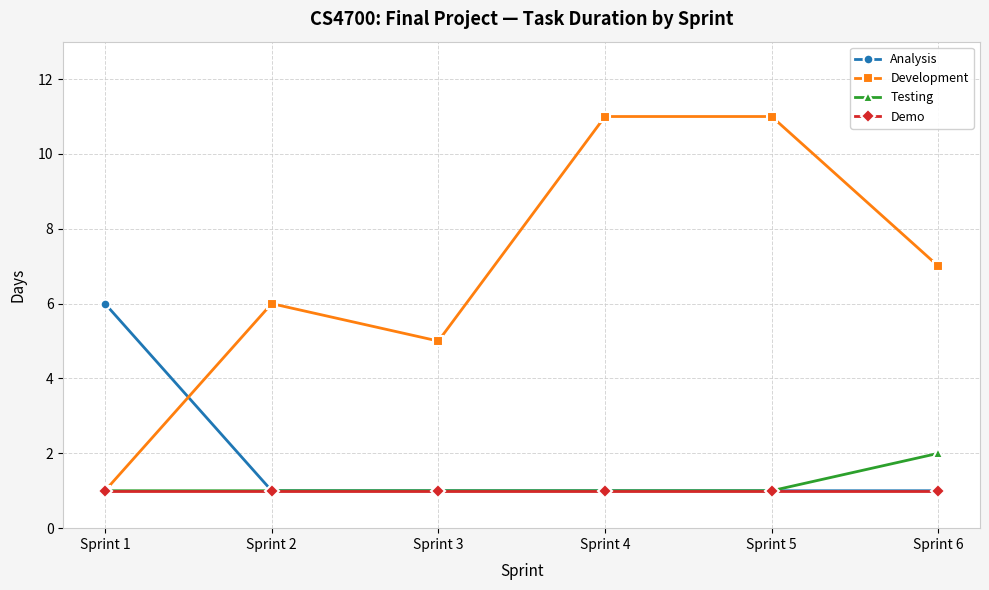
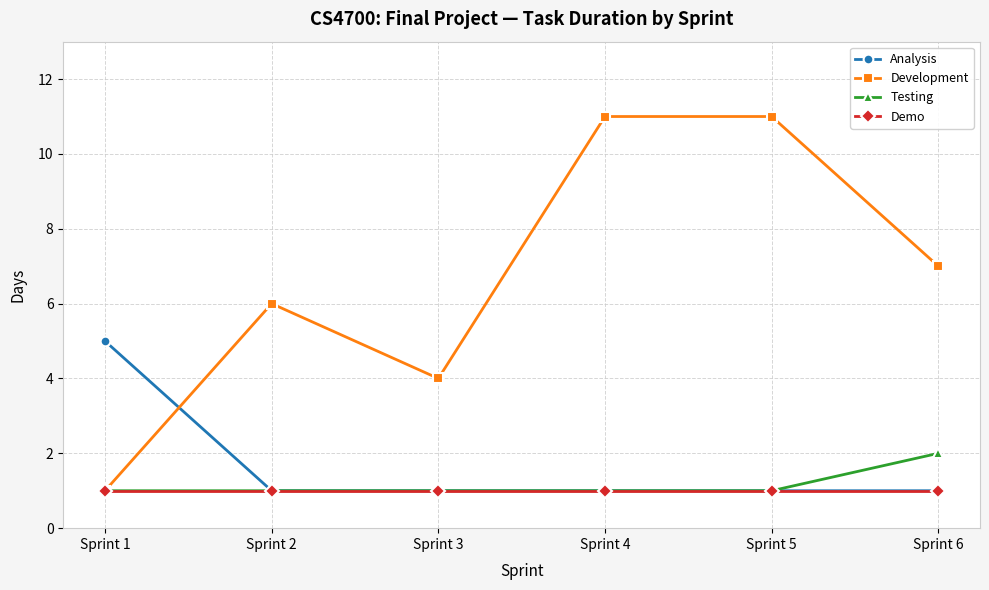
Analysis, Sprint 1: 6 -> 5
Development, Sprint 3: 5 -> 4
